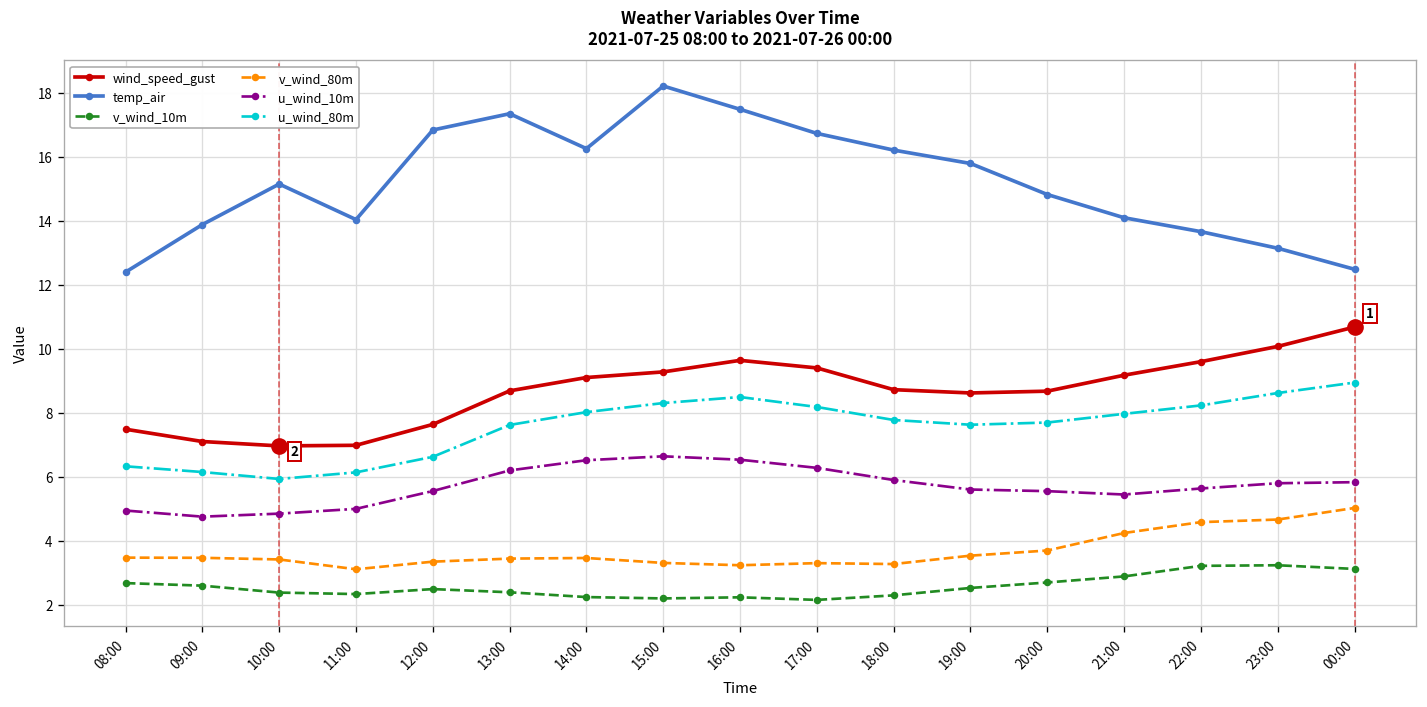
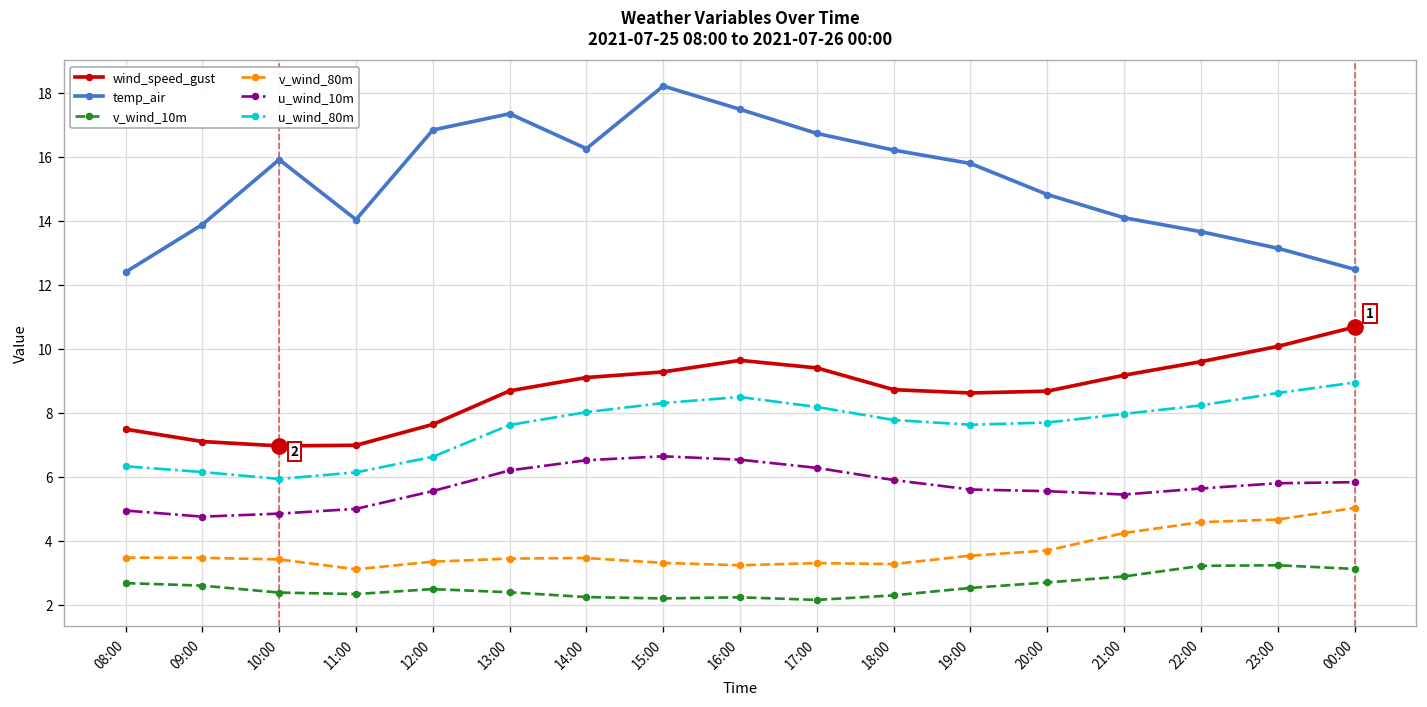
temp_air, 10:00: 15.1 -> 15.9
